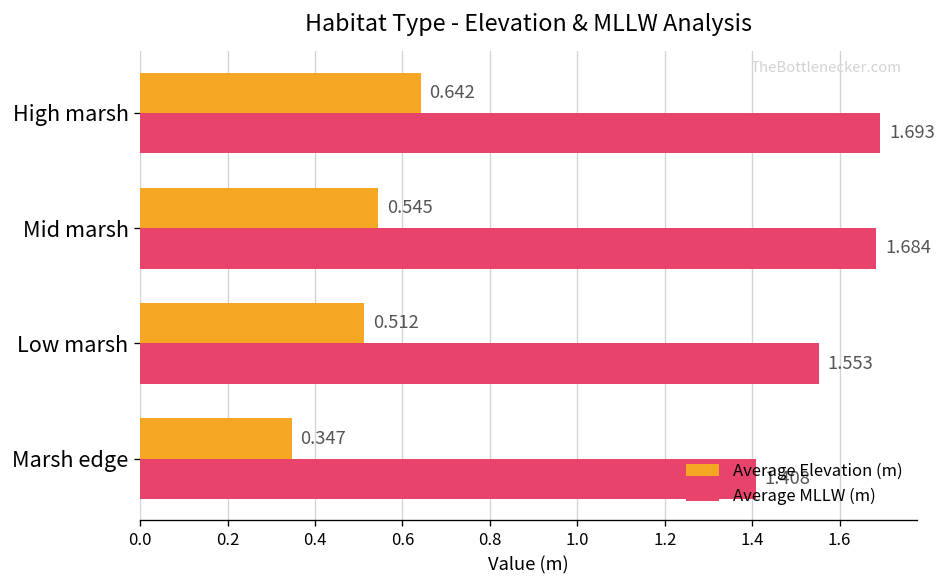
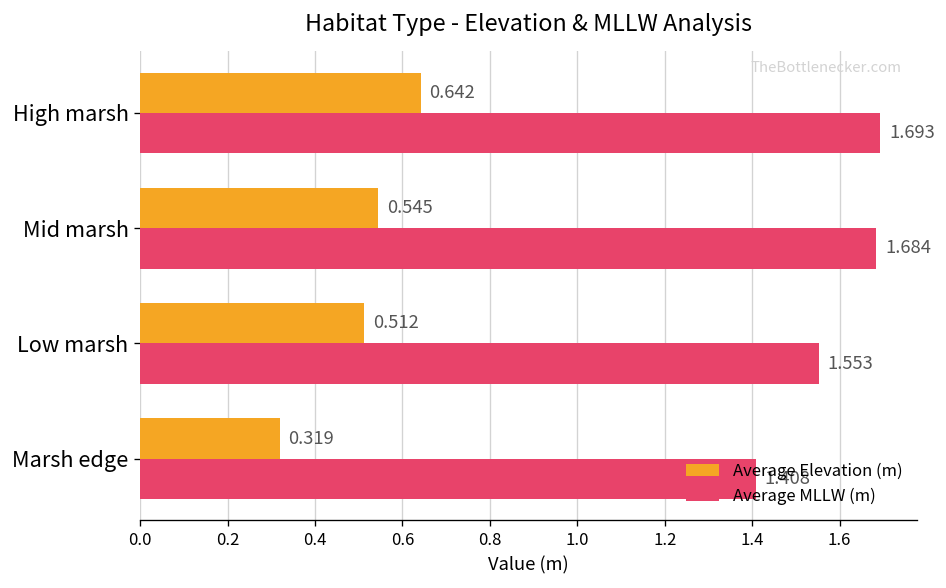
Average Elevation (m), Marsh edge: 0.347 -> 0.319
